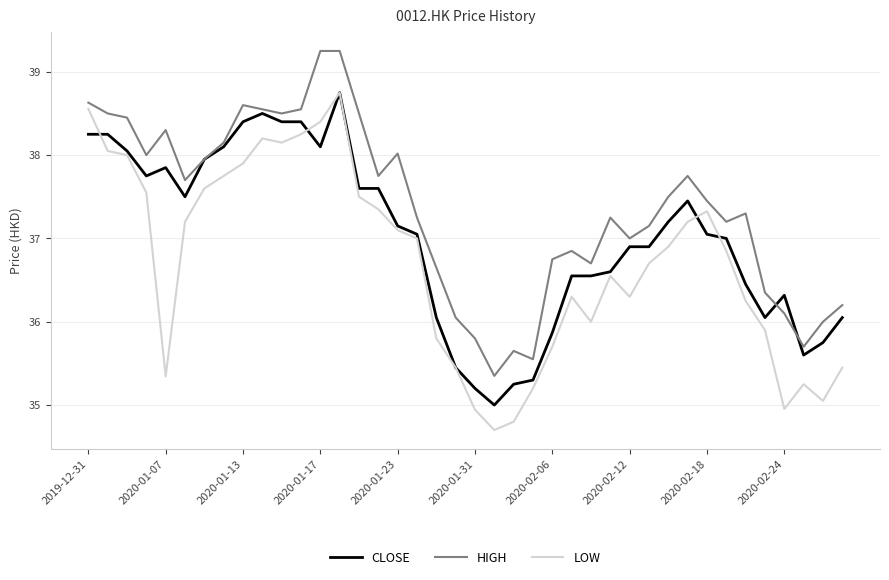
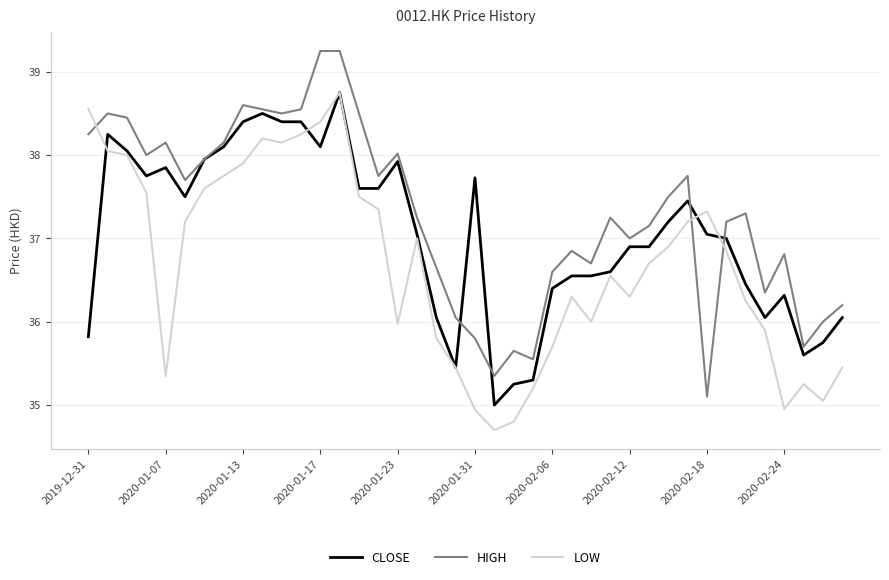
CLOSE, 2019-12-31: 38.3 -> 35.8
HIGH, 2019-12-31: 38.6 -> 38.3
HIGH, 2020-01-07: 38.3 -> 38.2
CLOSE, 2020-01-23: 37.2 -> 37.9
LOW, 2020-01-23: 37.1 -> 36.0
CLOSE, 2020-01-31: 35.2 -> 37.7
CLOSE, 2020-02-06: 35.9 -> 36.4
HIGH, 2020-02-06: 36.8 -> 36.6
HIGH, 2020-02-18: 37.5 -> 35.1
HIGH, 2020-02-24: 36.1 -> 36.8
